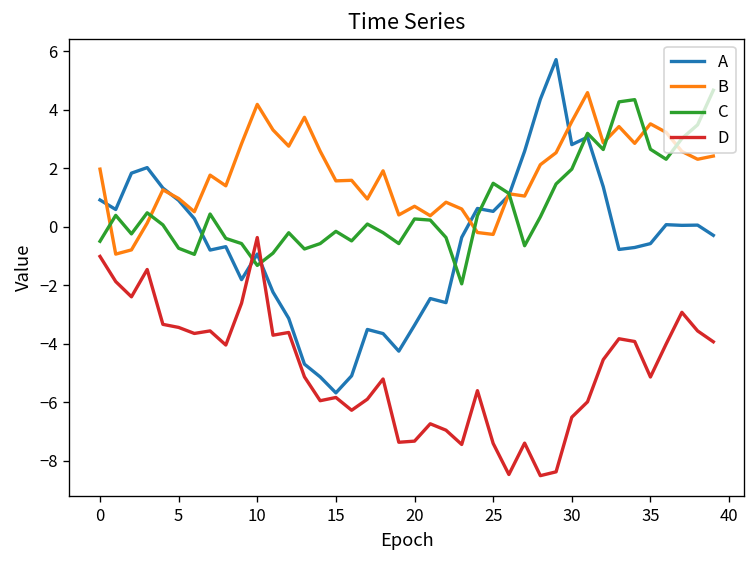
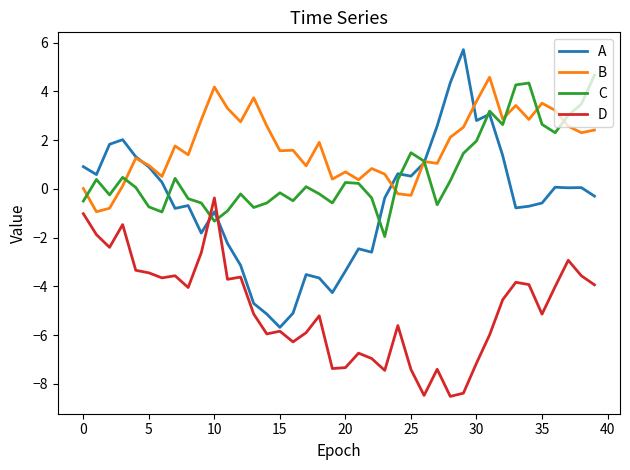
B, 0: 2.0 -> 0.0
D, 30: -6.5 -> -7.2
